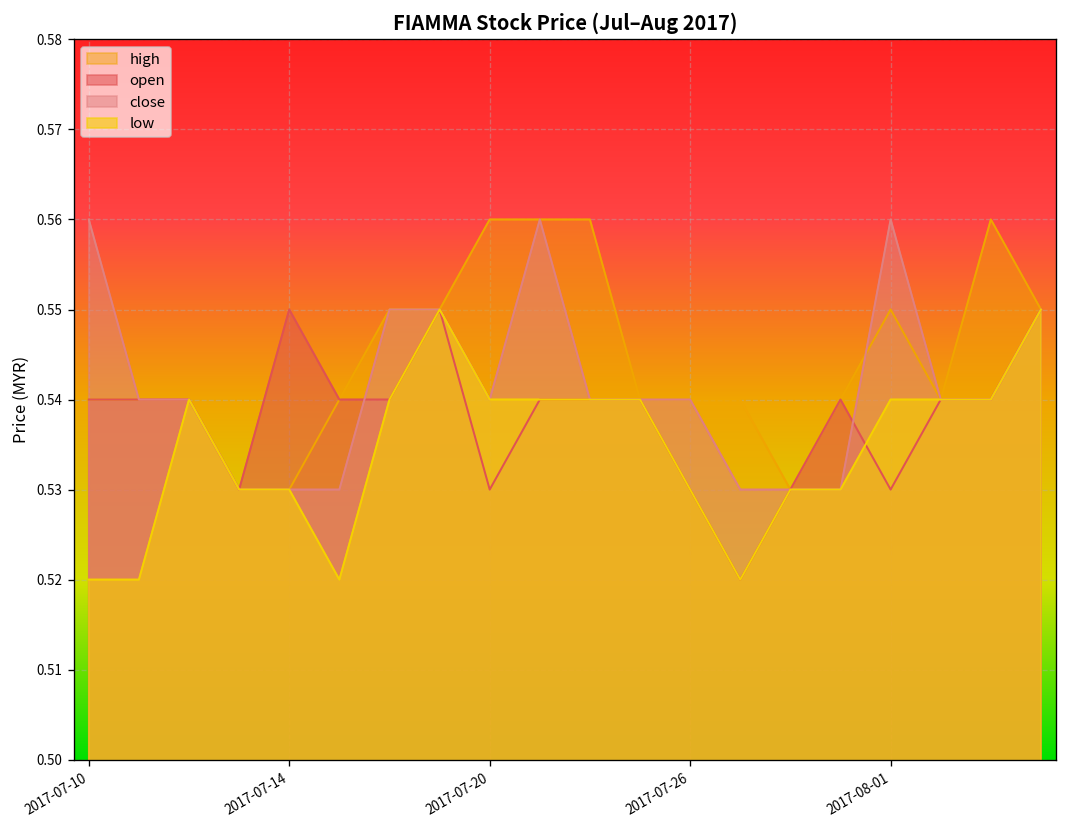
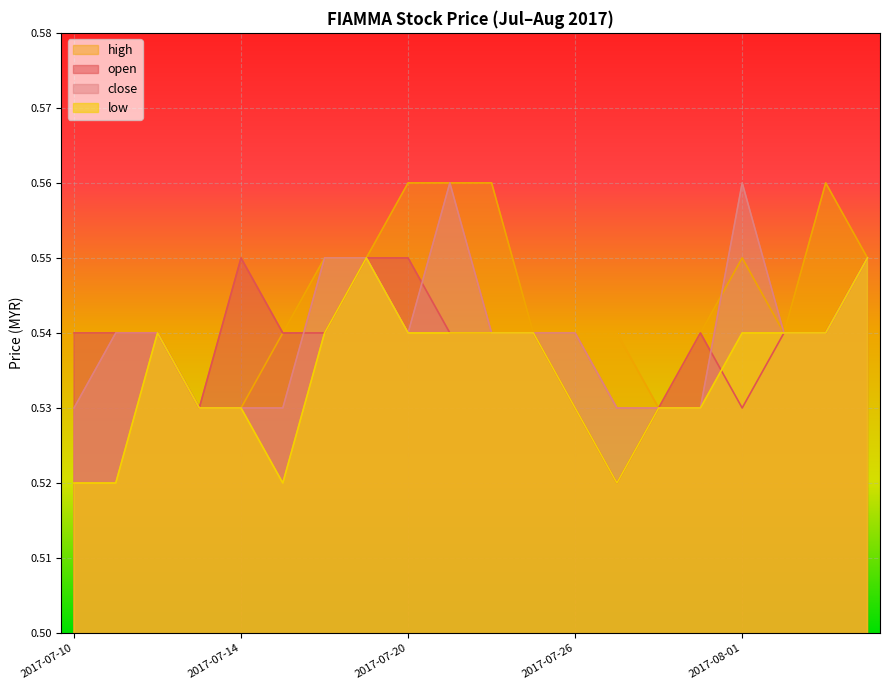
close, 2017-07-10: 0.56 -> 0.53
open, 2017-07-20: 0.53 -> 0.55
